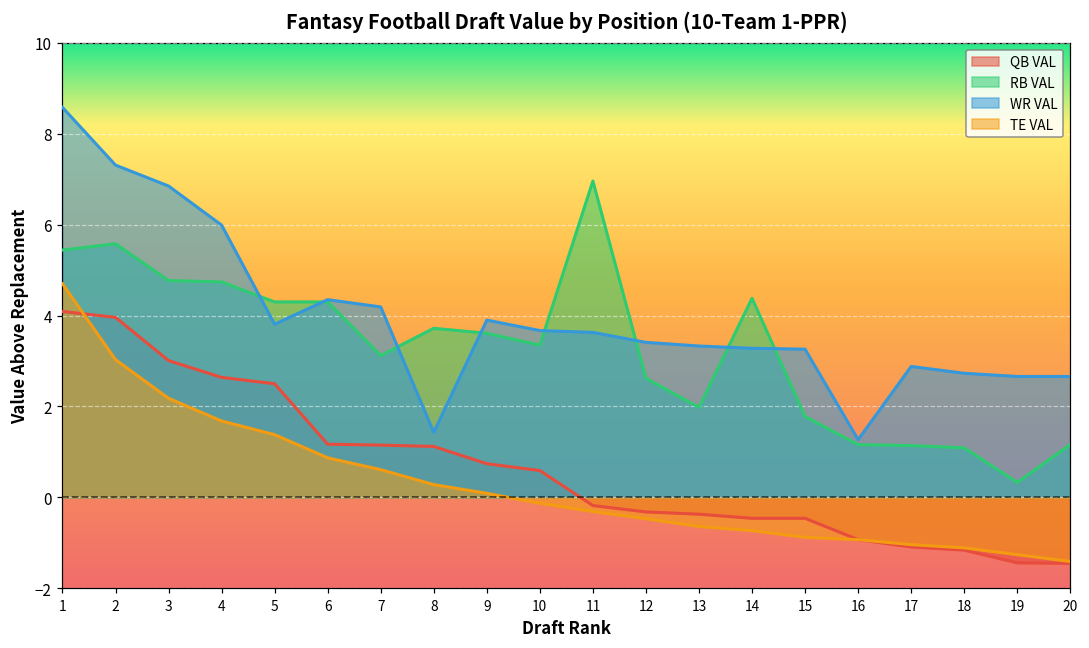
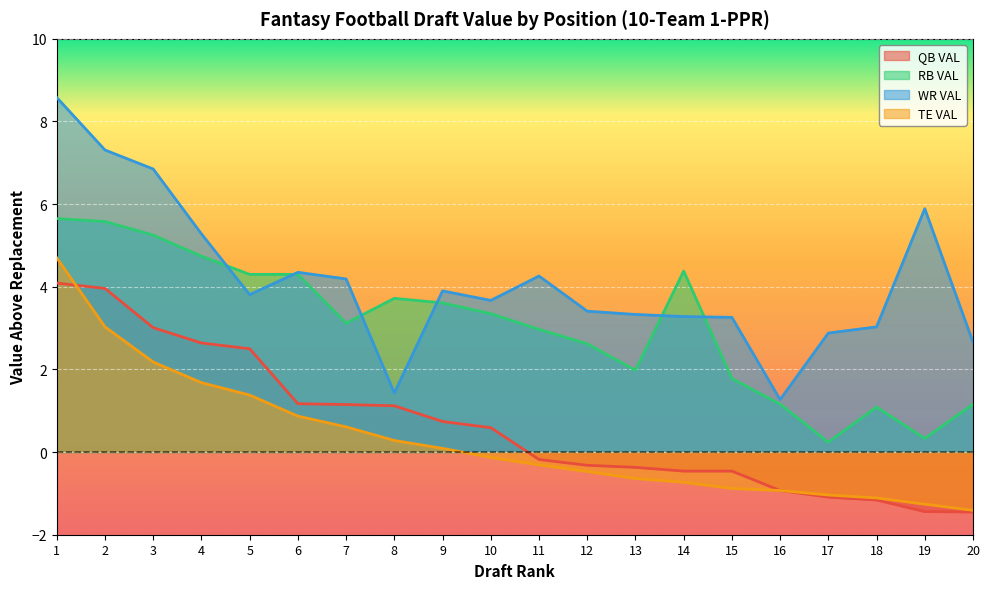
RB VAL, 1: 5.4 -> 5.7
RB VAL, 3: 4.8 -> 5.3
WR VAL, 4: 6.0 -> 5.3
RB VAL, 11: 7.0 -> 3.0
WR VAL, 11: 3.6 -> 4.3
RB VAL, 17: 1.1 -> 0.2
WR VAL, 18: 2.7 -> 3.0
WR VAL, 19: 2.7 -> 5.9
